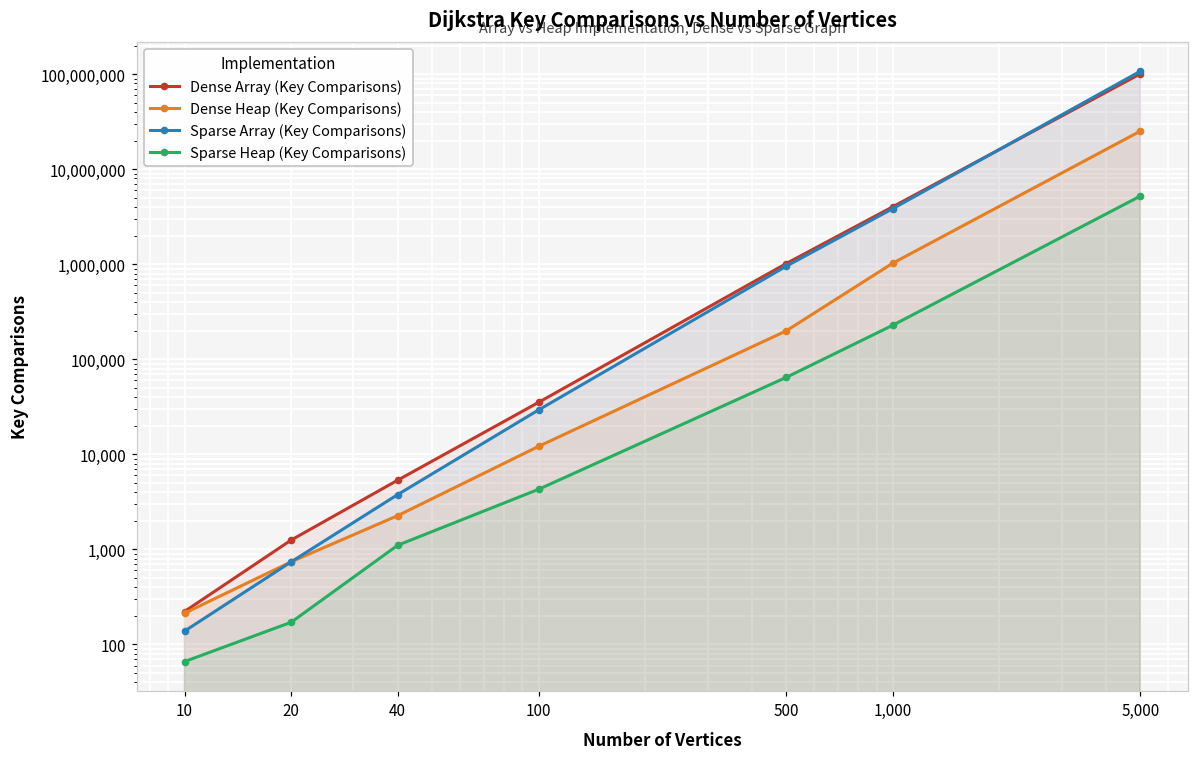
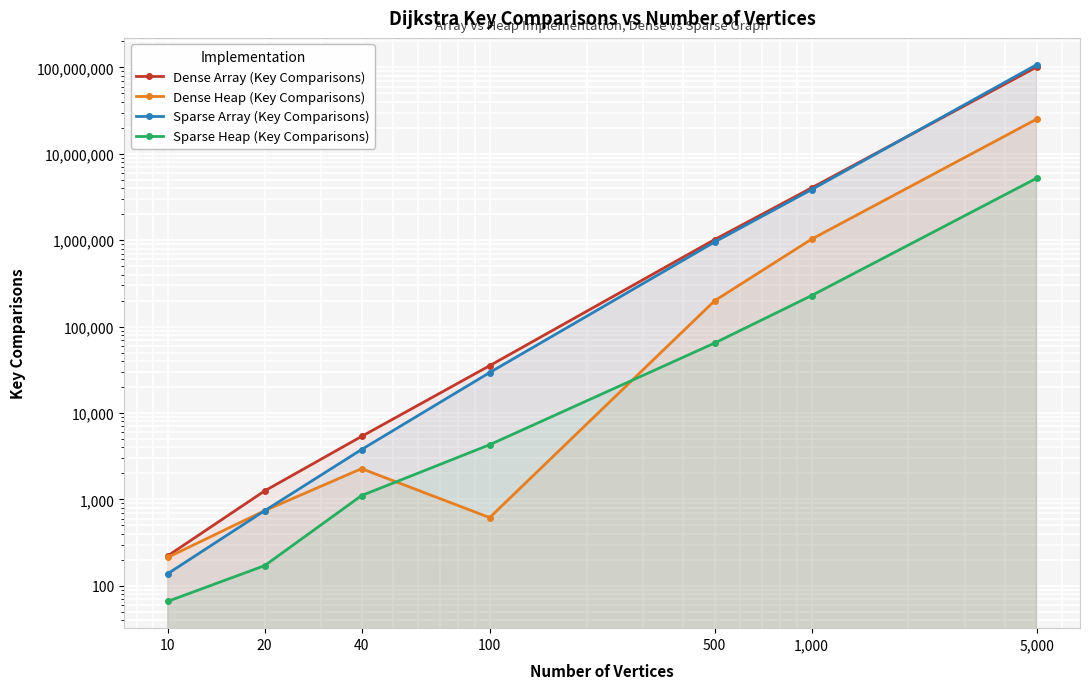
Dense Heap (Key Comparisons), 100: 12,000 -> 600
